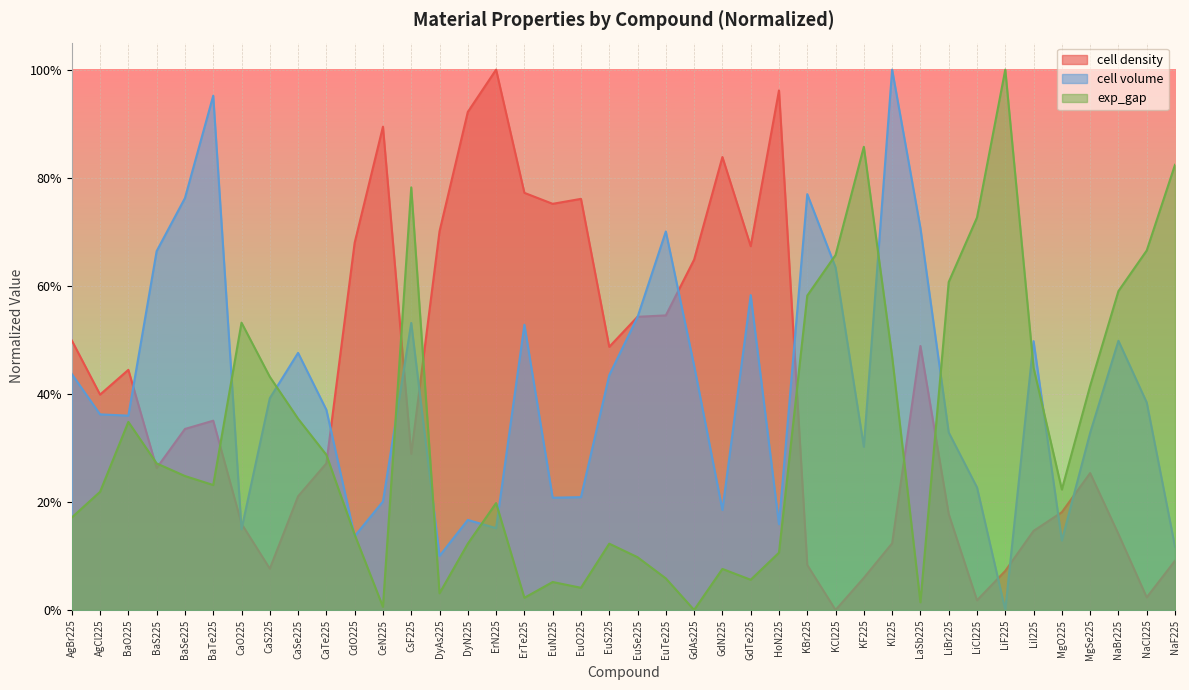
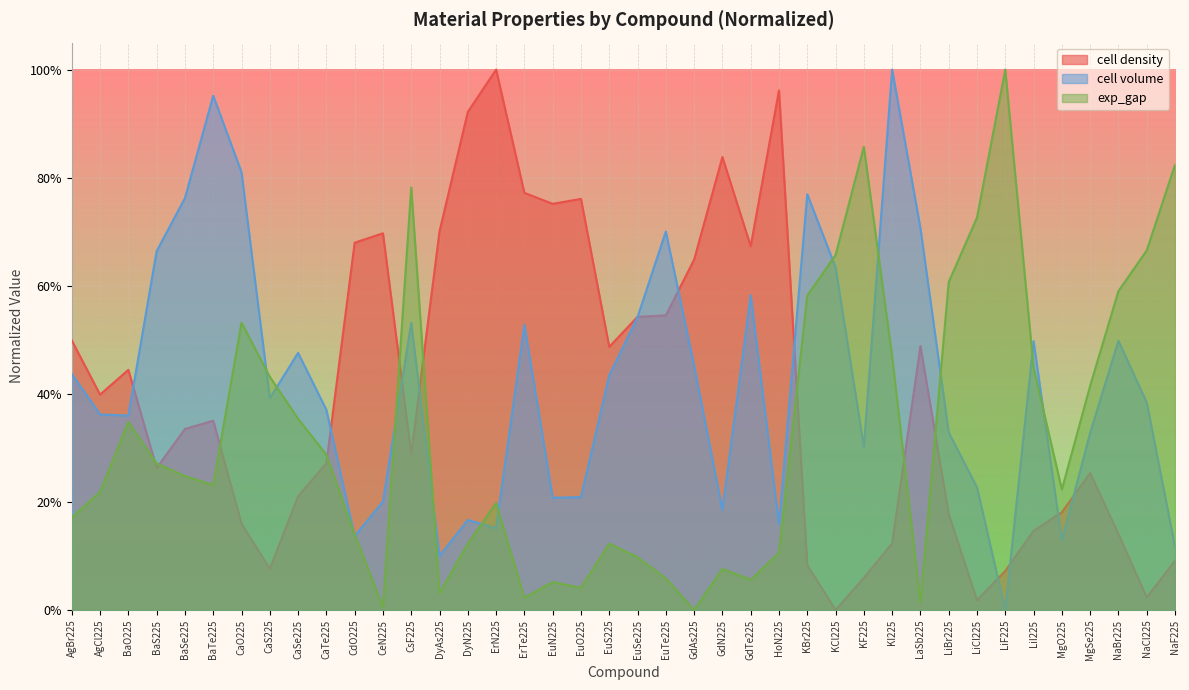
cell volume, CaO225: 15% -> 81%
cell density, CeN225: 89% -> 70%
